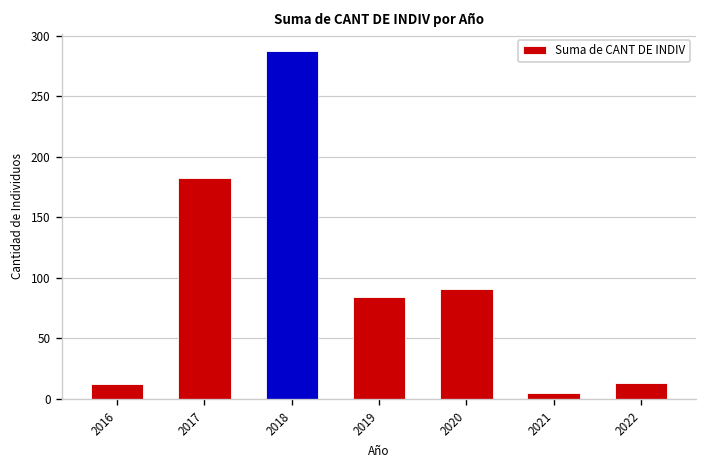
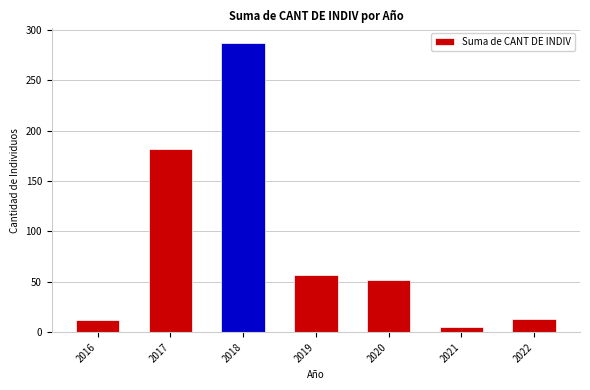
2019: 84 -> 57
2020: 91 -> 52
